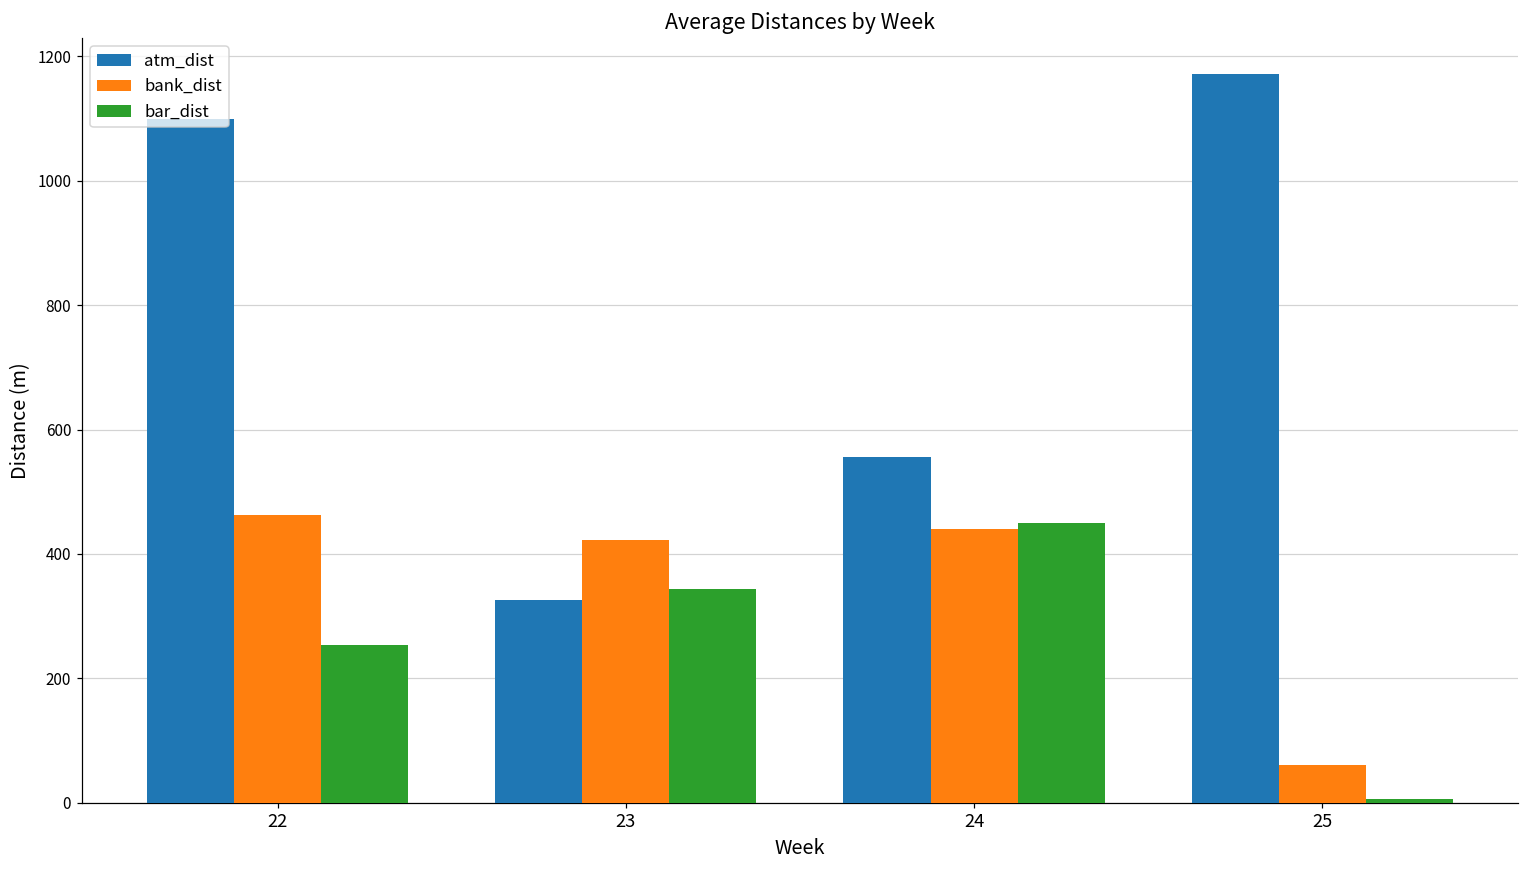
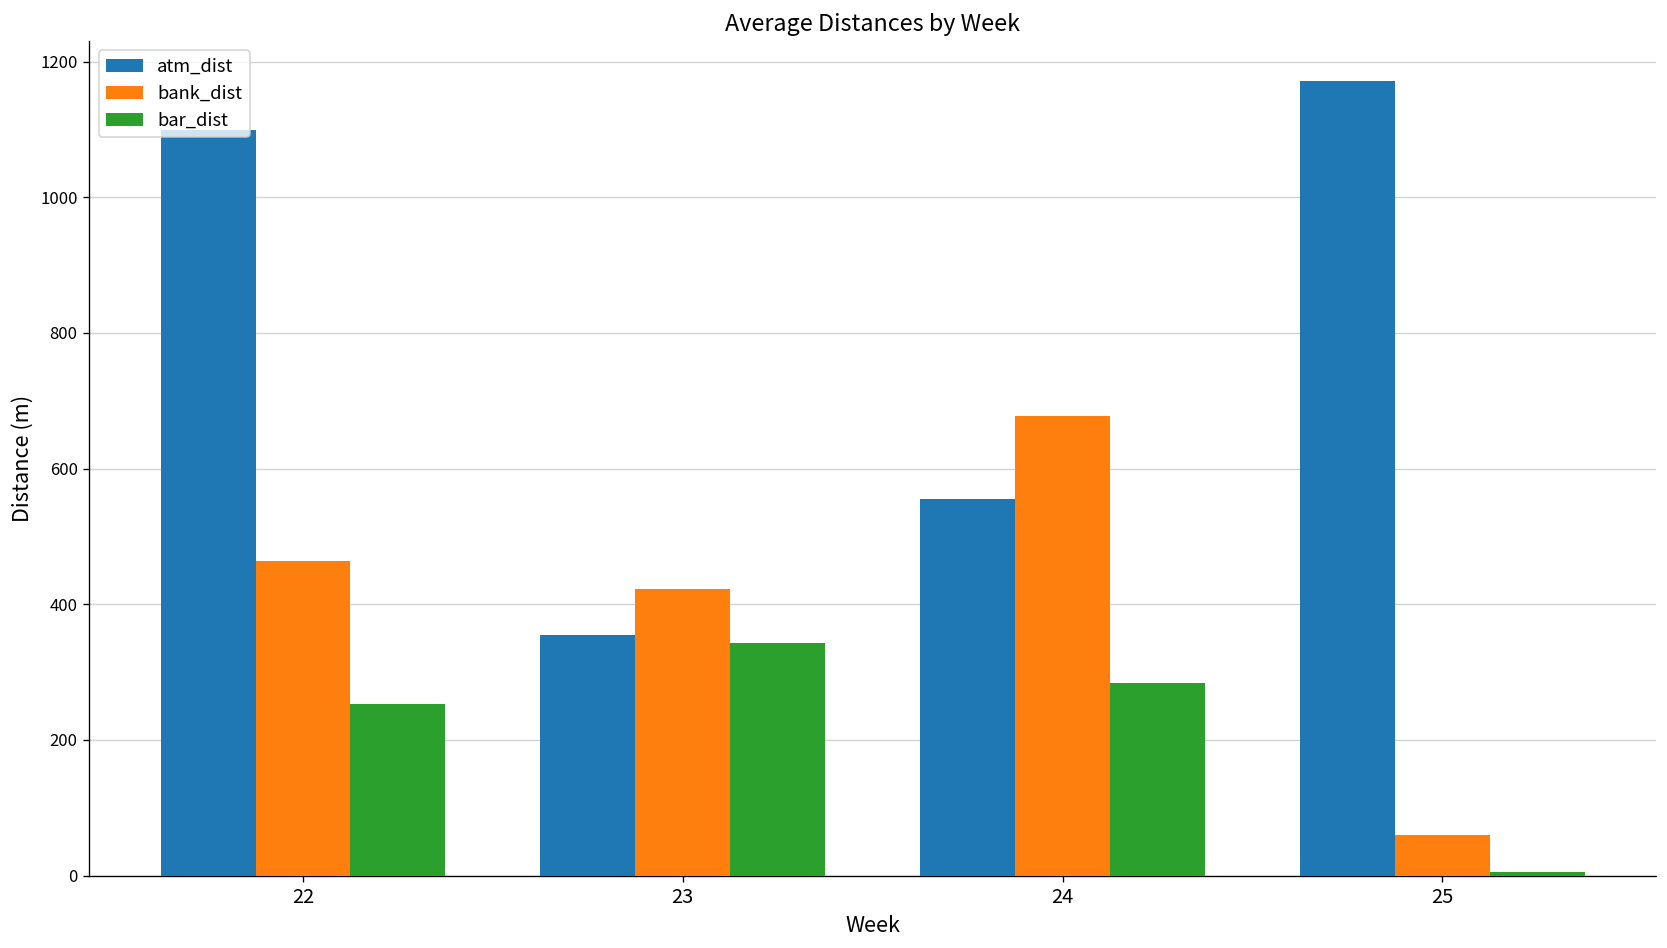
atm_dist, 23: 330 -> 350
bank_dist, 24: 440 -> 680
bar_dist, 24: 450 -> 280
